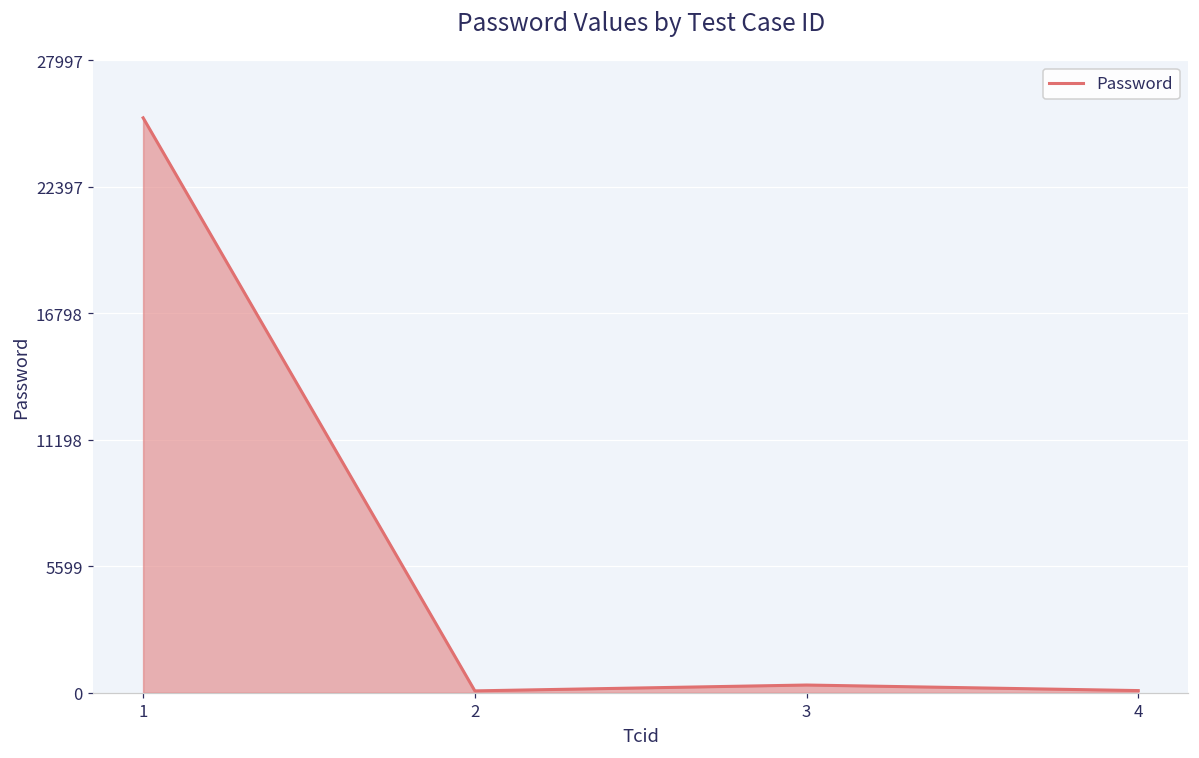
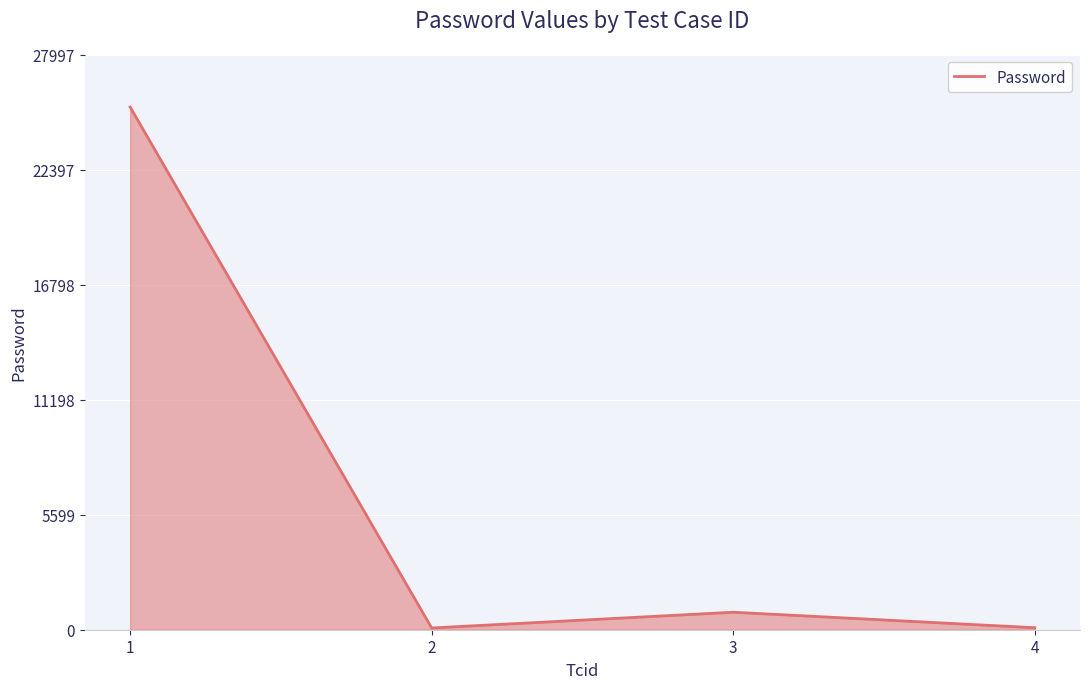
3: 300 -> 900
